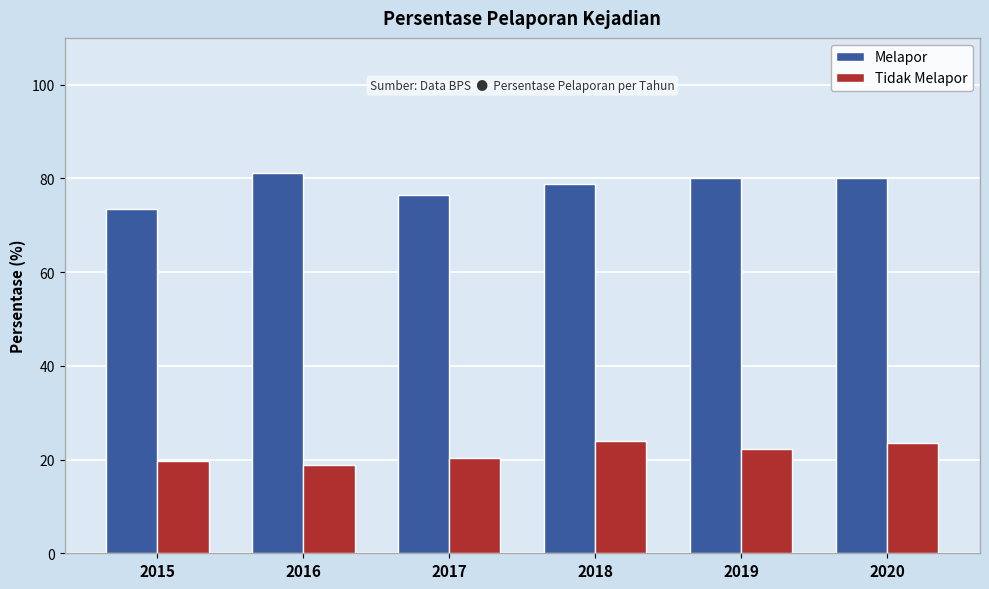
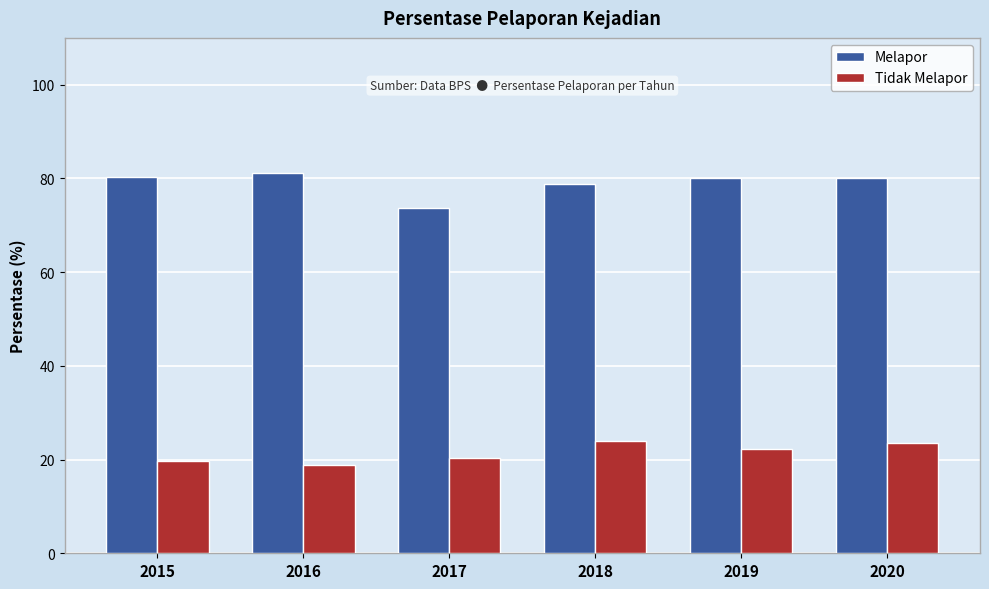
Melapor, 2015: 74 -> 80
Melapor, 2017: 77 -> 74
